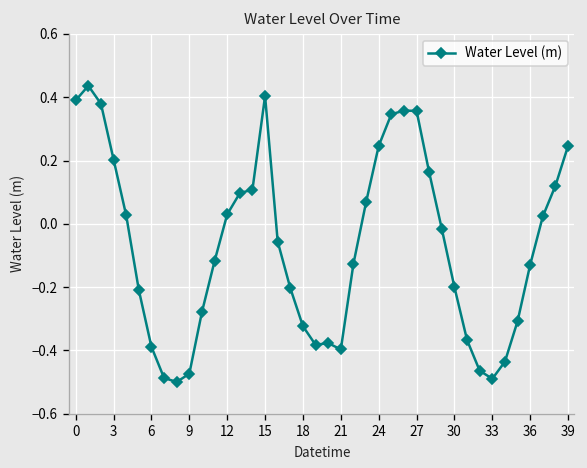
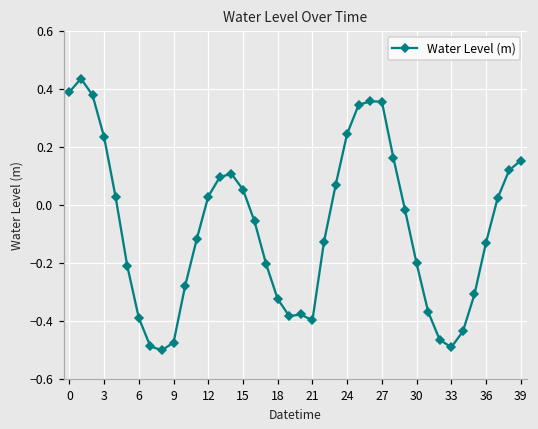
3: 0.20 -> 0.23
15: 0.40 -> 0.05
39: 0.25 -> 0.15
